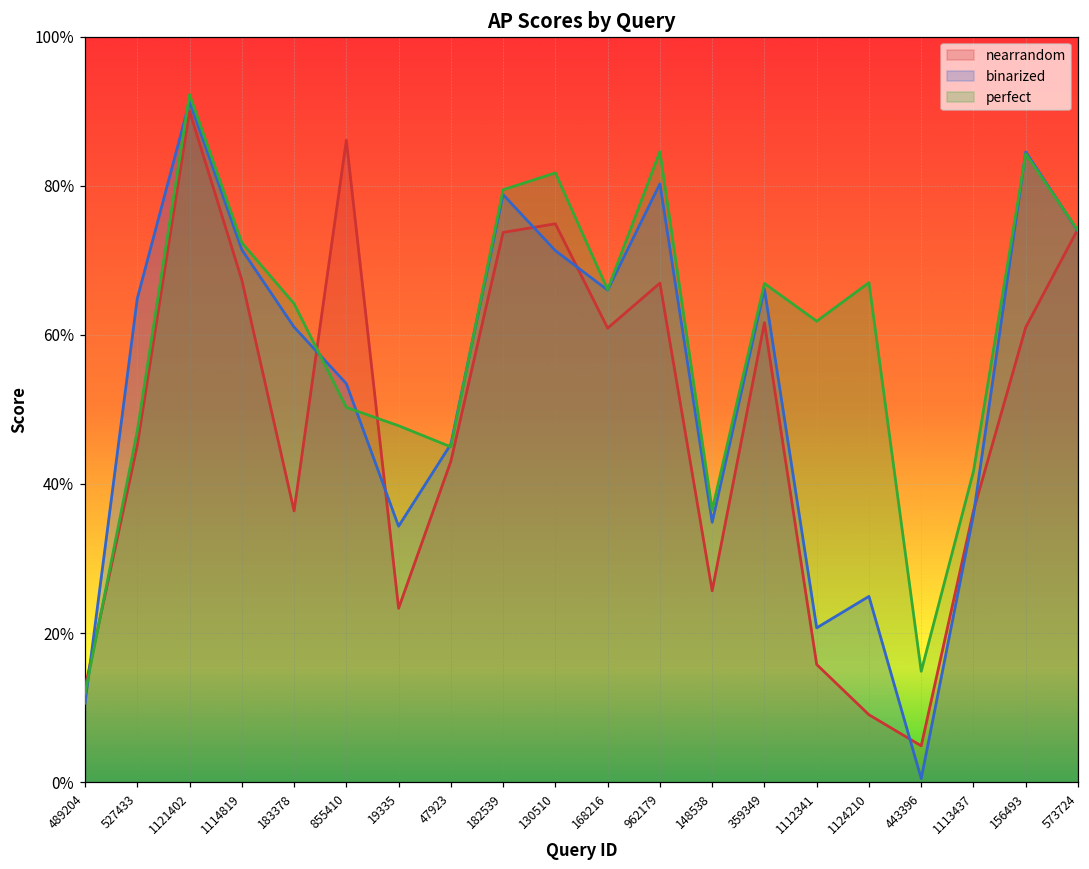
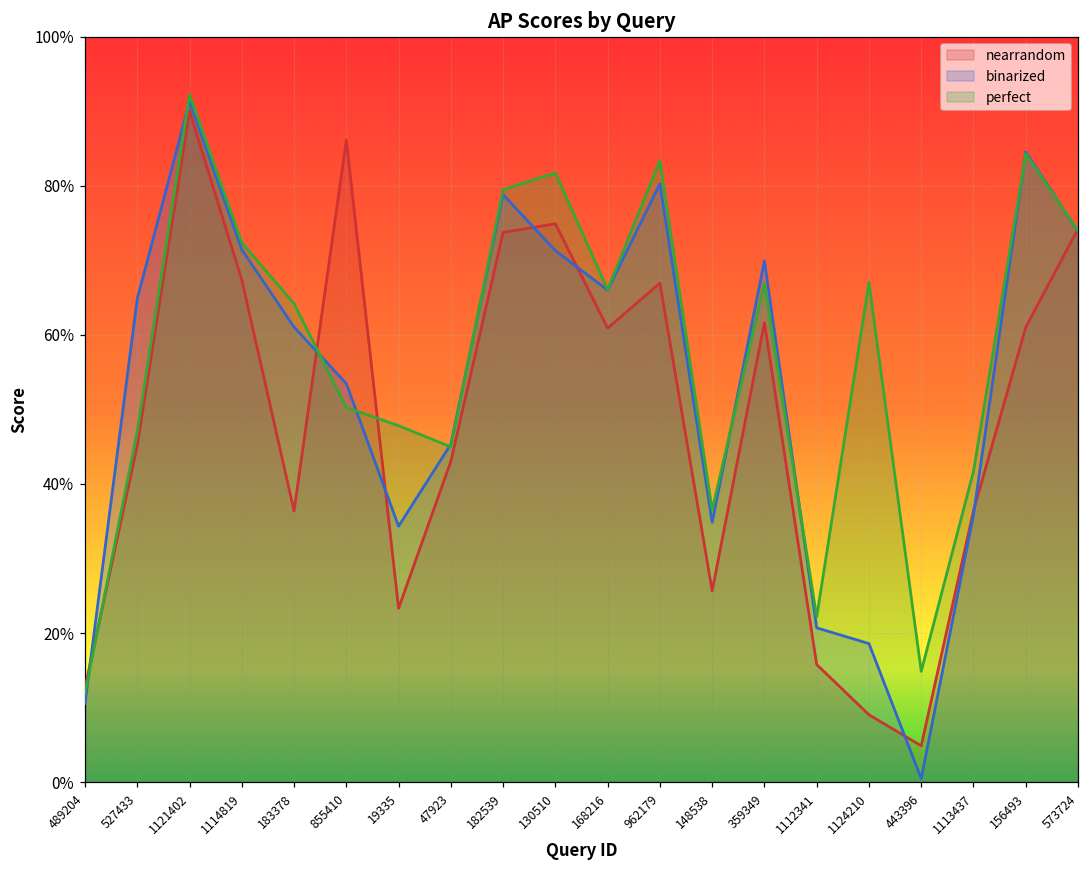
perfect, 962179: 85% -> 83%
binarized, 359349: 66% -> 70%
perfect, 1112341: 62% -> 22%
binarized, 1124210: 25% -> 19%
